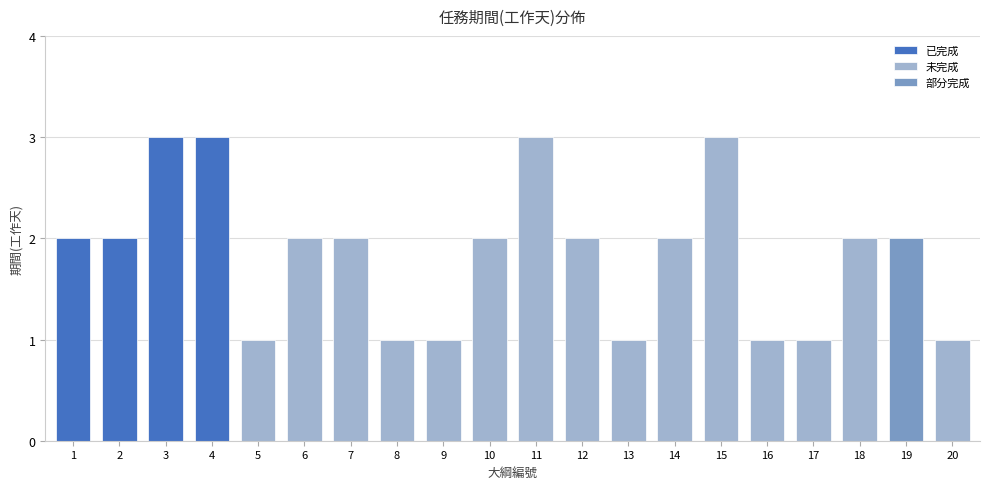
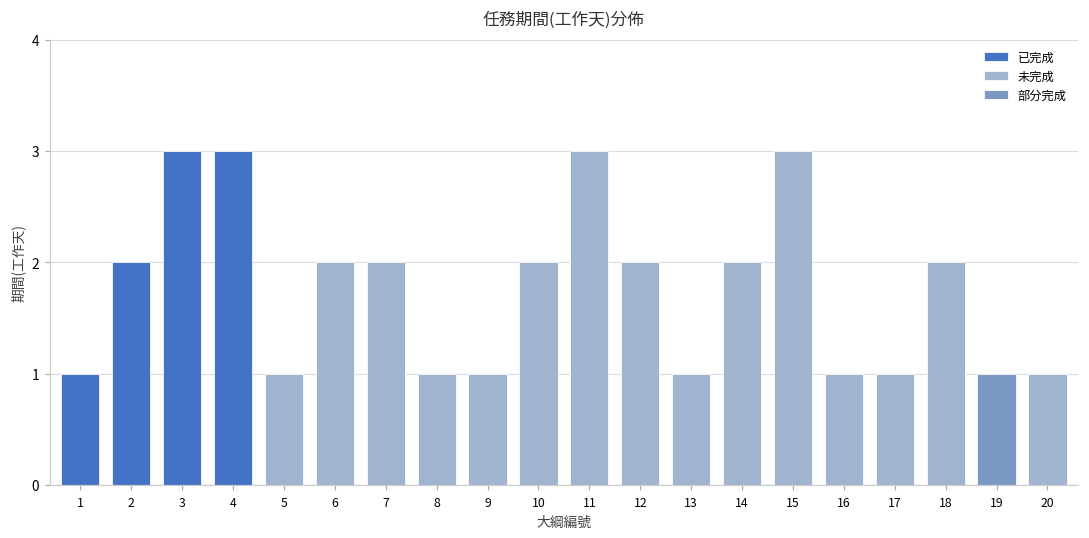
1: 2 -> 1
19: 2 -> 1
